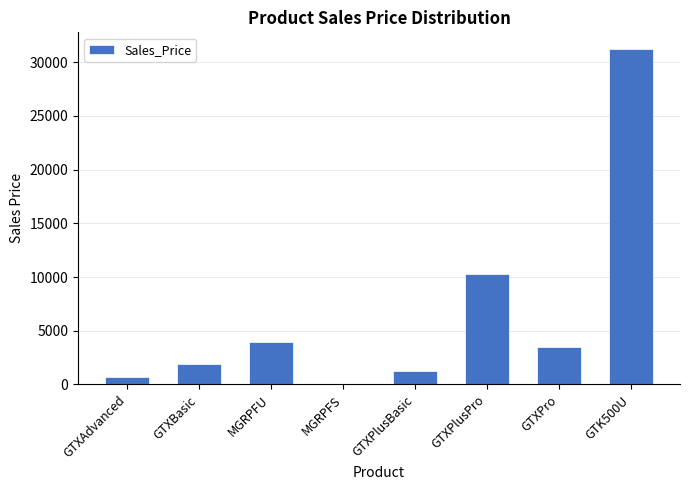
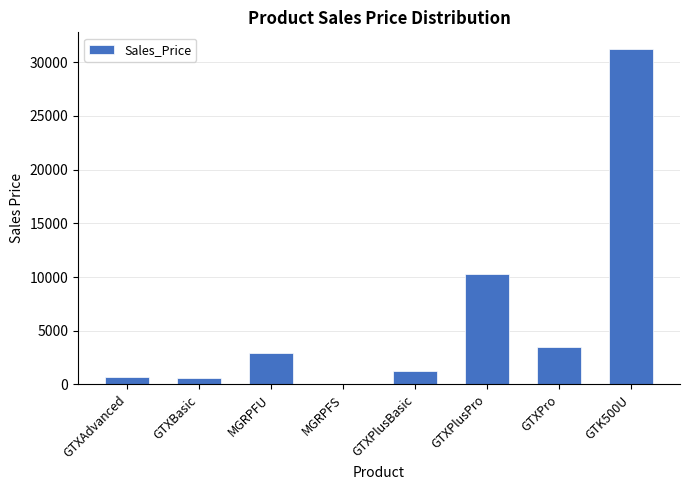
GTXBasic: 1900 -> 600
MGRPFU: 4000 -> 2900
